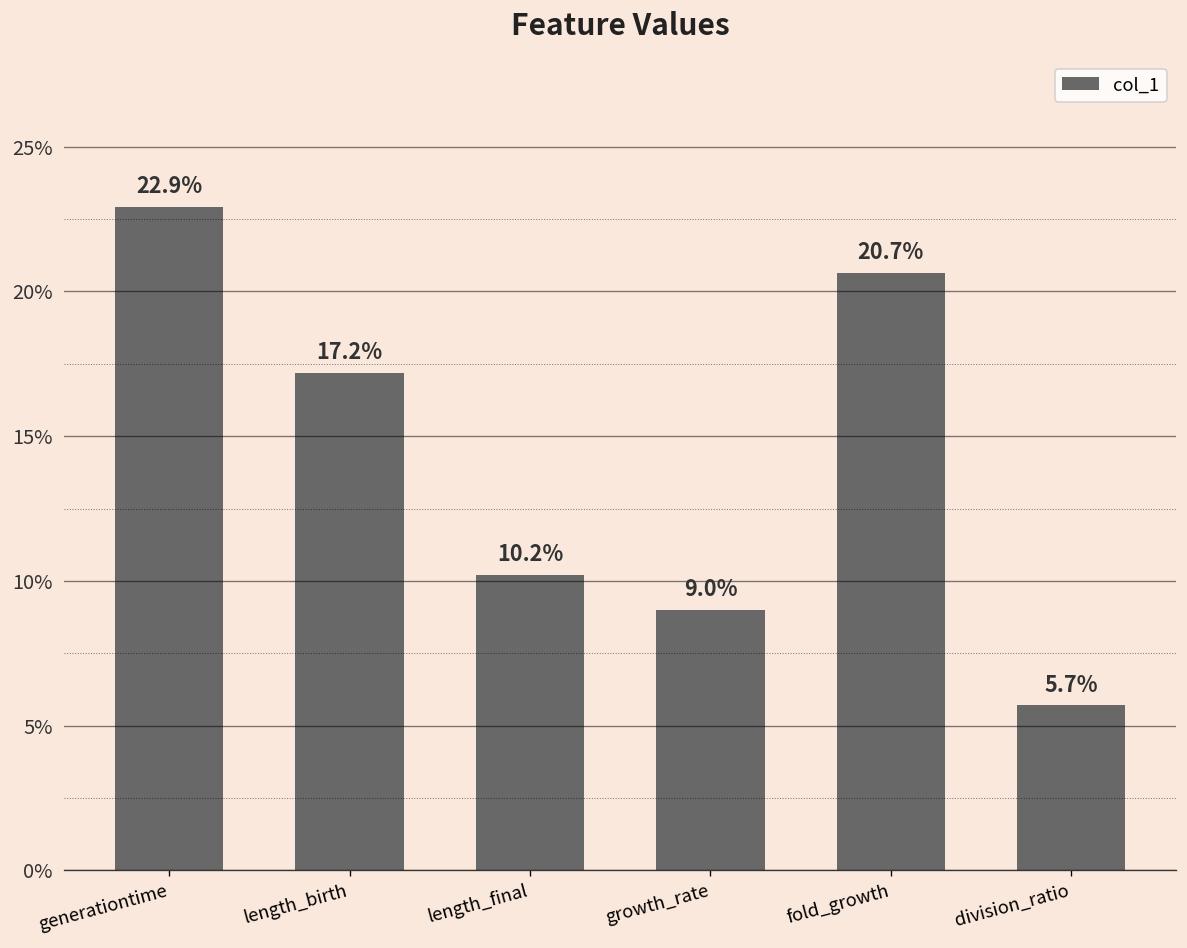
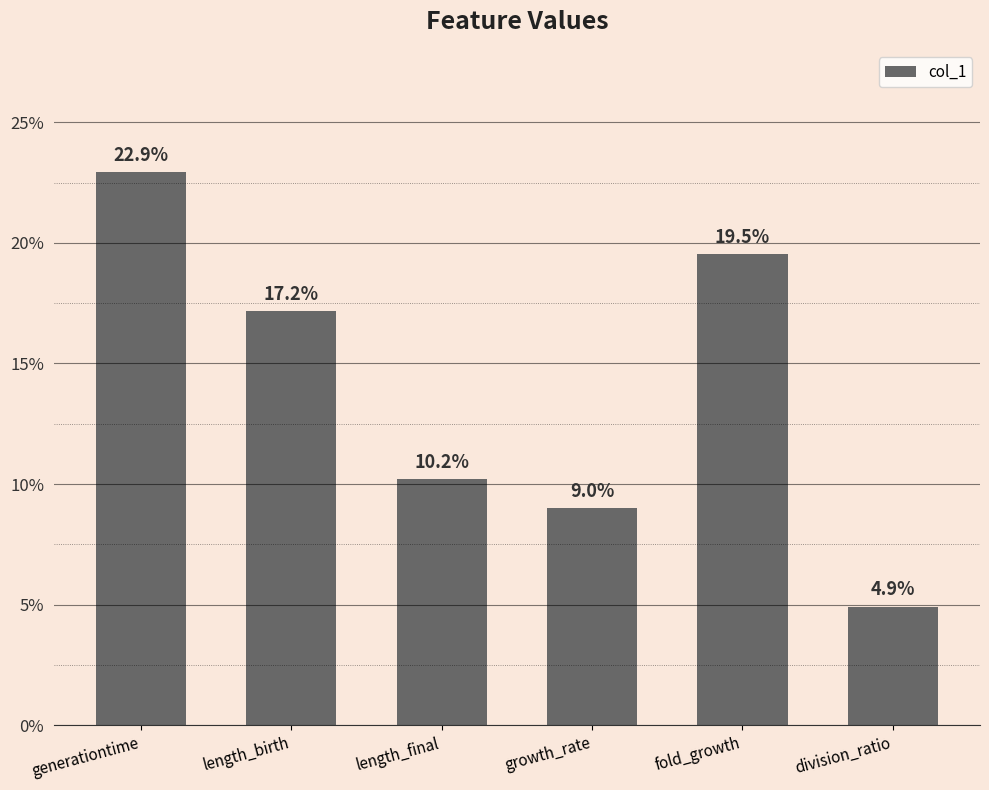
fold_growth: 20.7% -> 19.5%
division_ratio: 5.7% -> 4.9%
